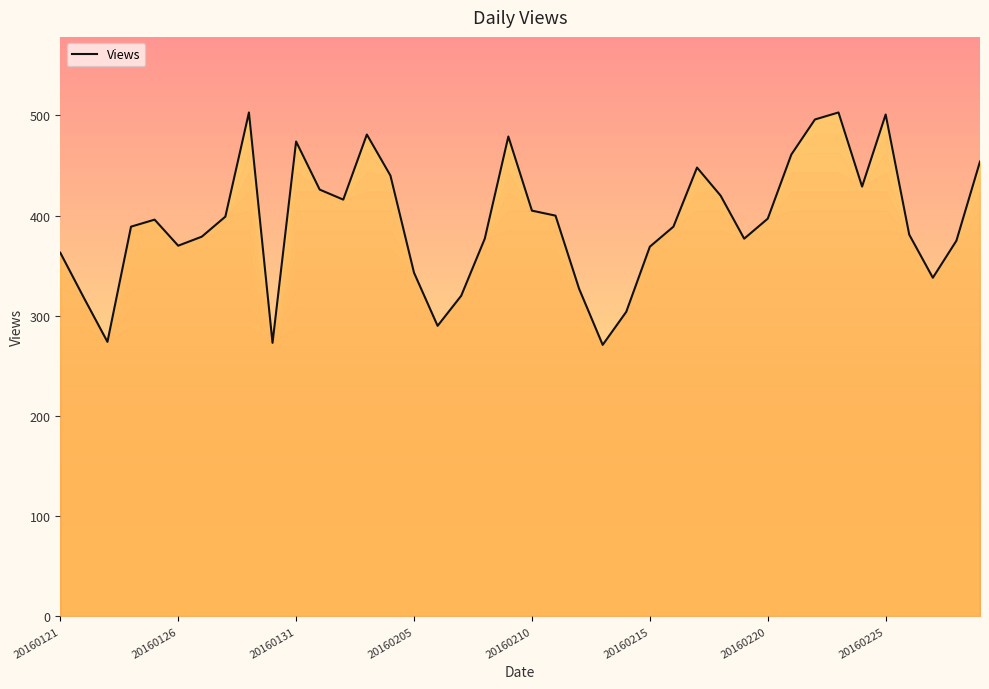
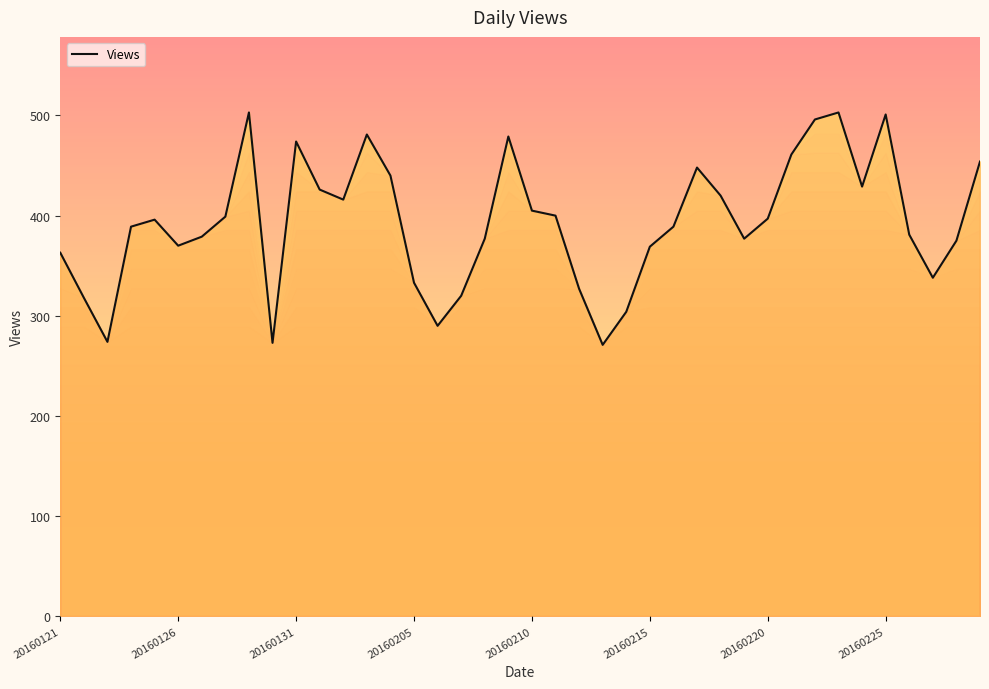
Views, 20160205: 343 -> 333
